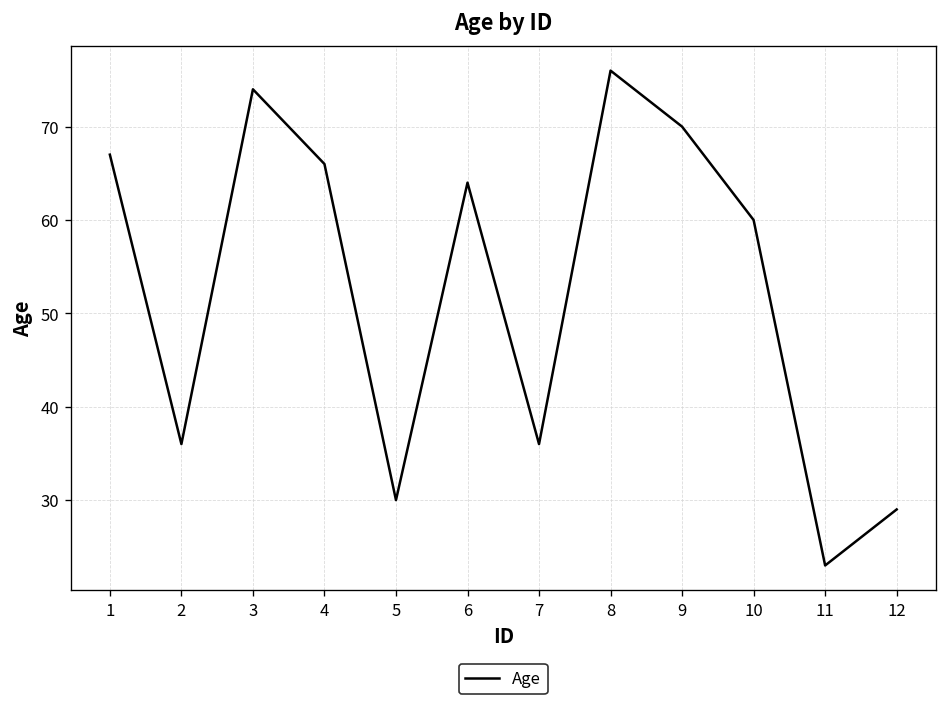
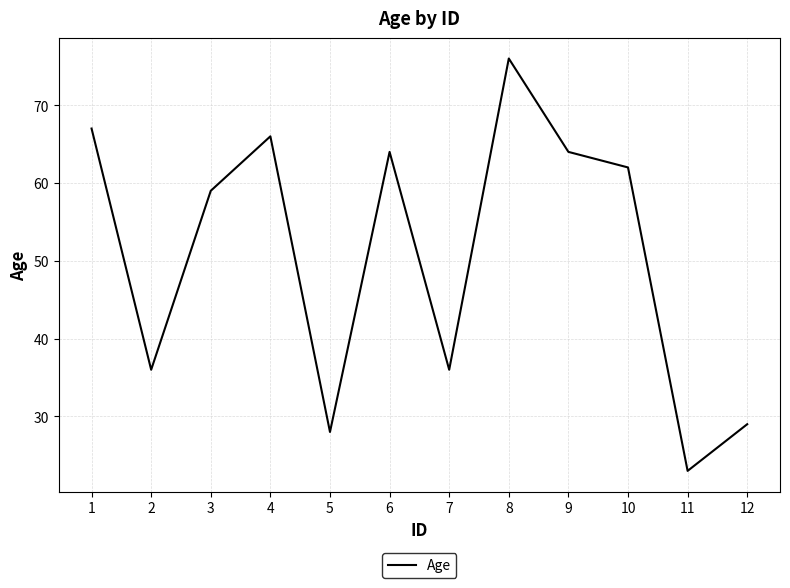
3: 74 -> 59
5: 30 -> 28
9: 70 -> 64
10: 60 -> 62
